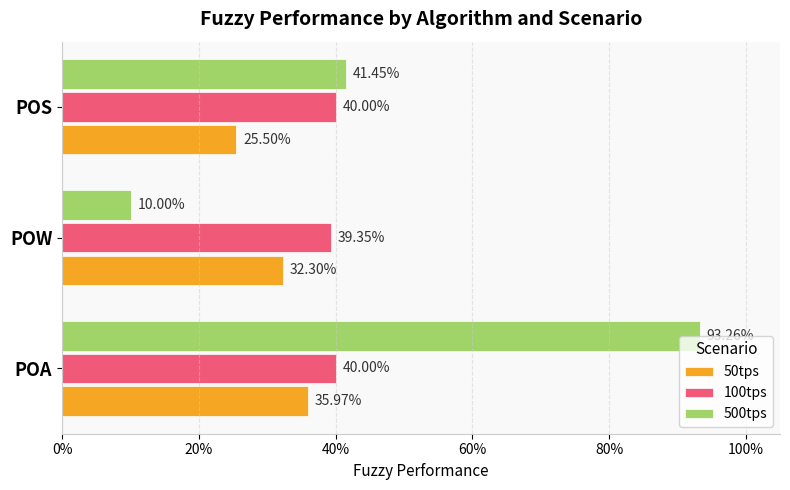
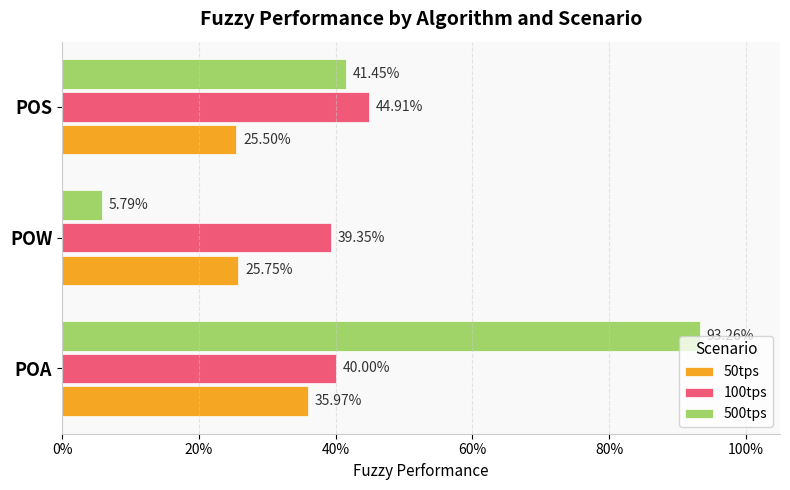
100tps, POS: 40.00% -> 44.91%
500tps, POW: 10.00% -> 5.79%
50tps, POW: 32.30% -> 25.75%
